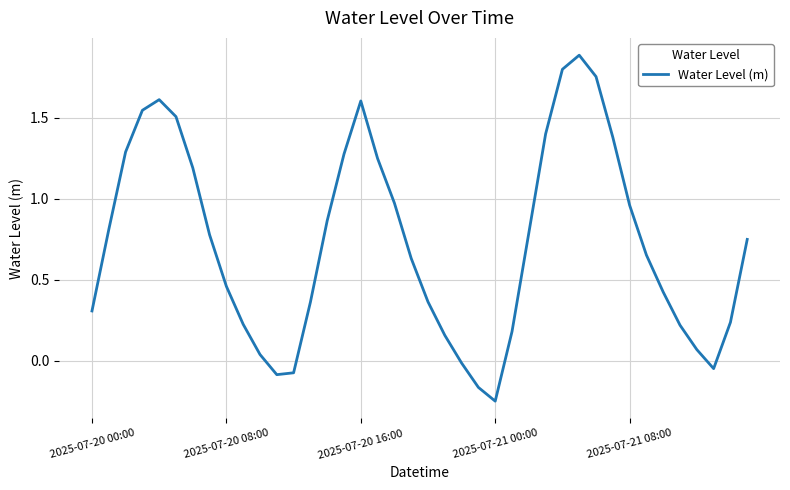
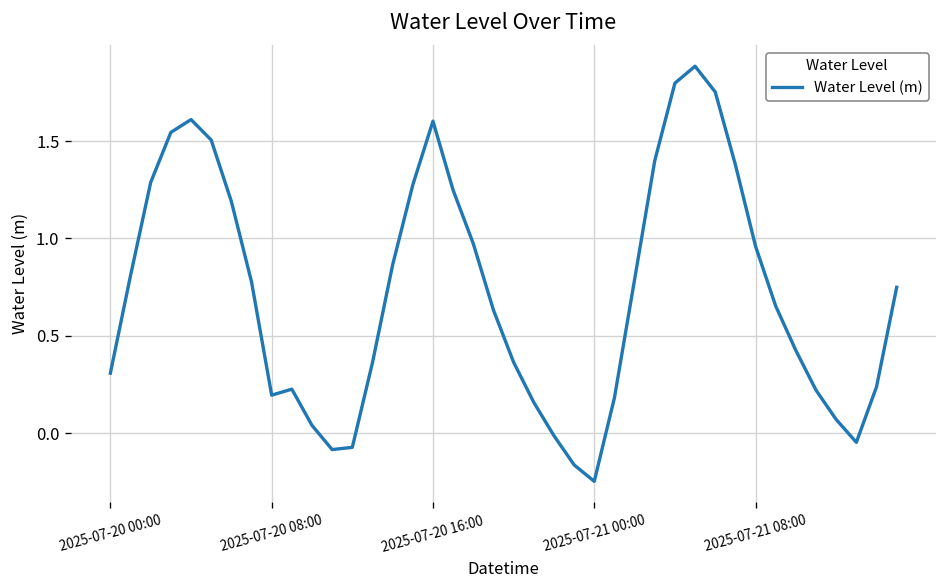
2025-07-20 08:00: 0.46 -> 0.19
